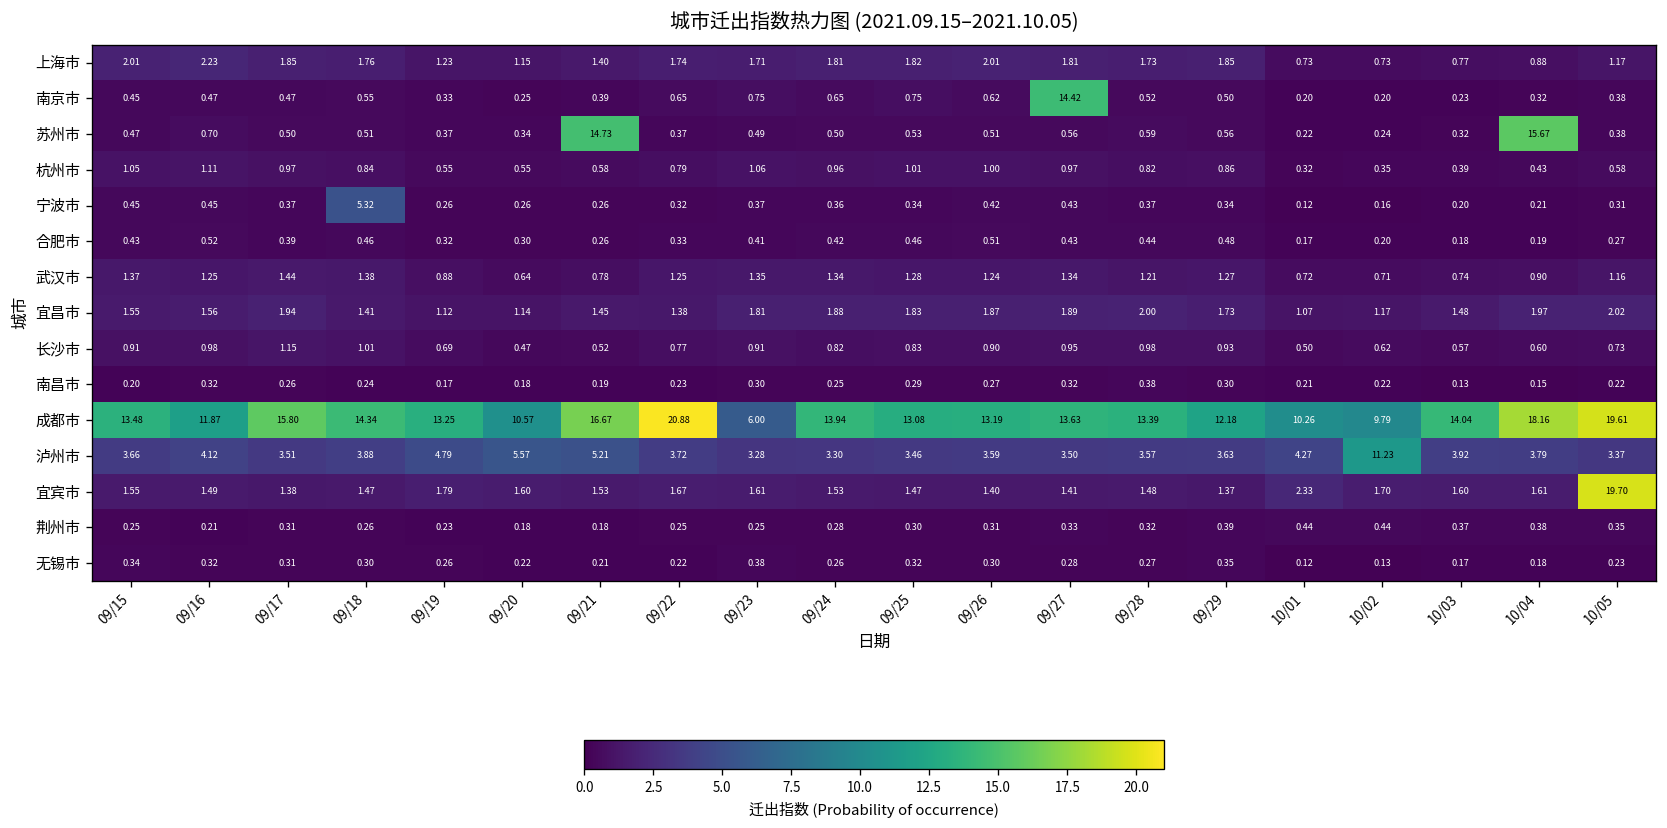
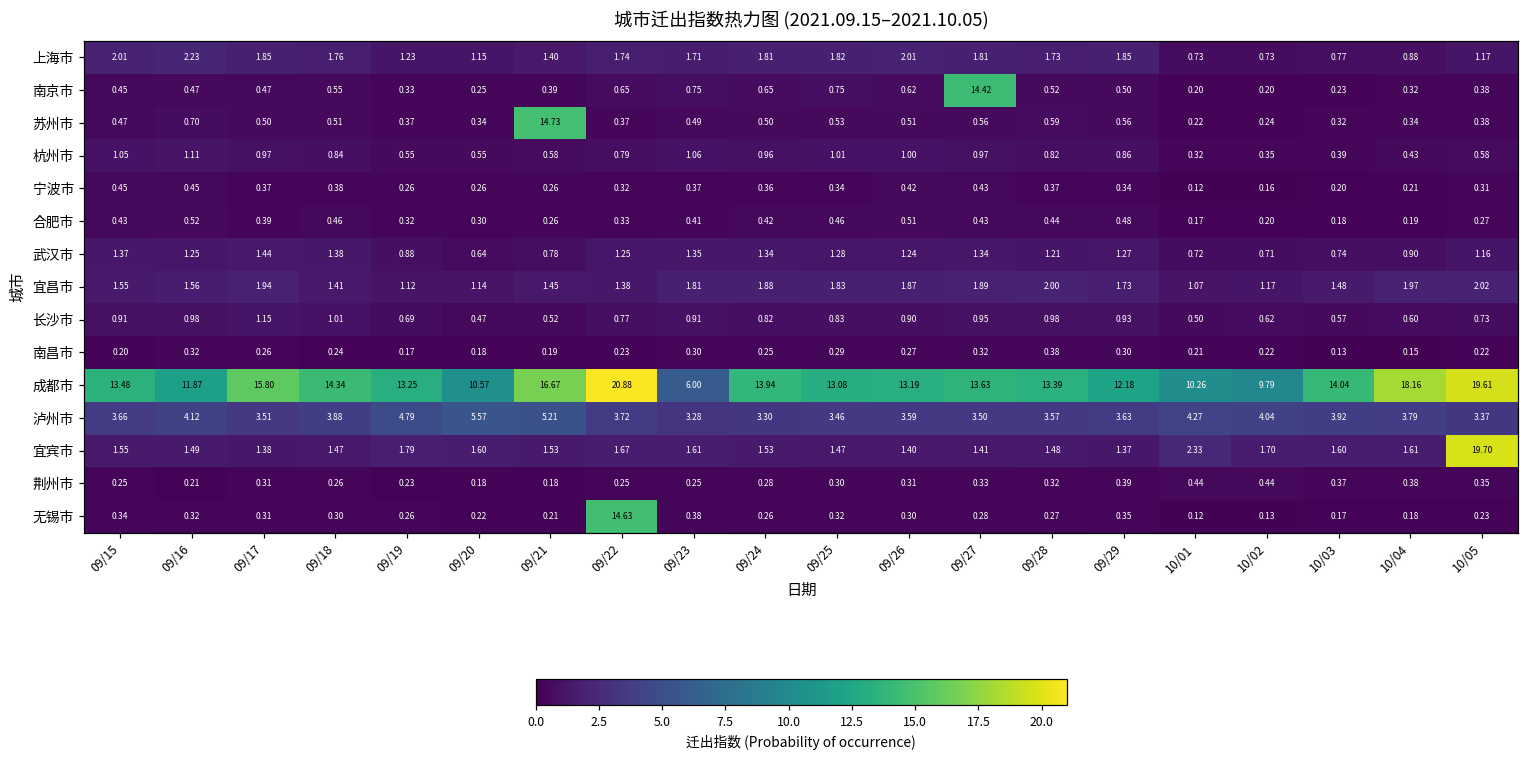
苏州市, 10/04: 15.67 -> 0.34
宁波市, 09/18: 5.32 -> 0.38
泸州市, 10/02: 11.23 -> 4.04
无锡市, 09/22: 0.22 -> 14.63
